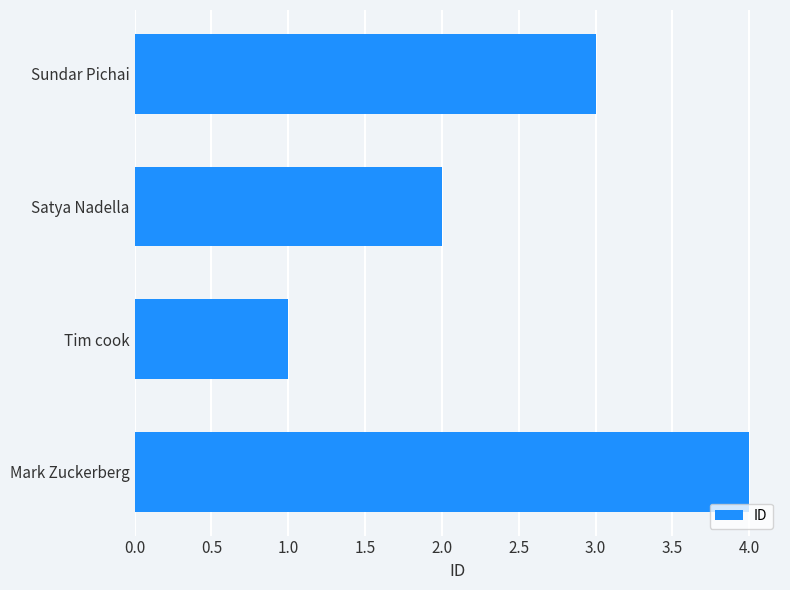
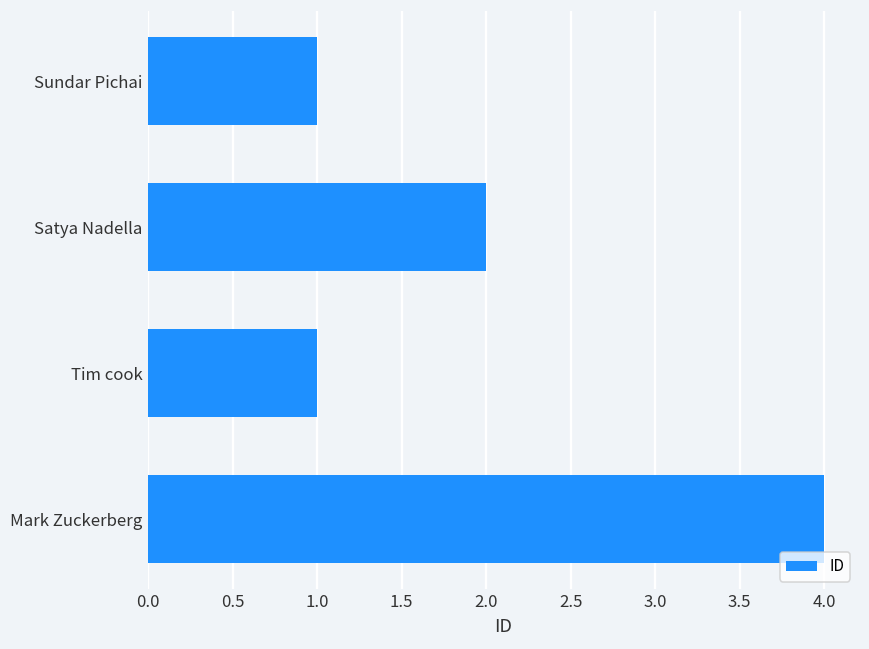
Sundar Pichai: 3 -> 1
